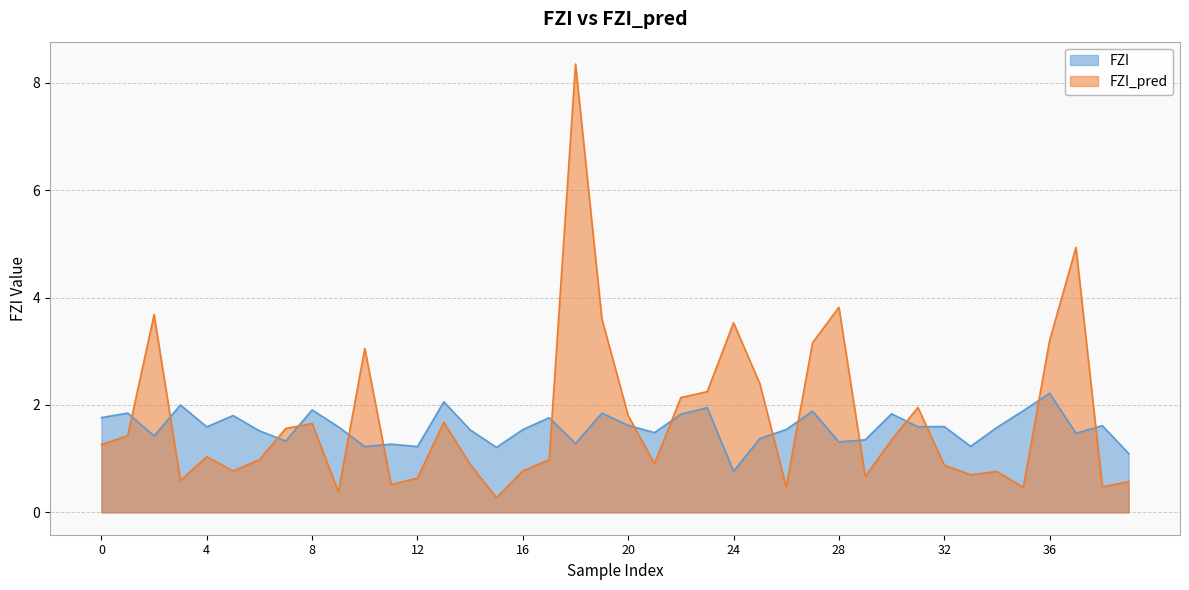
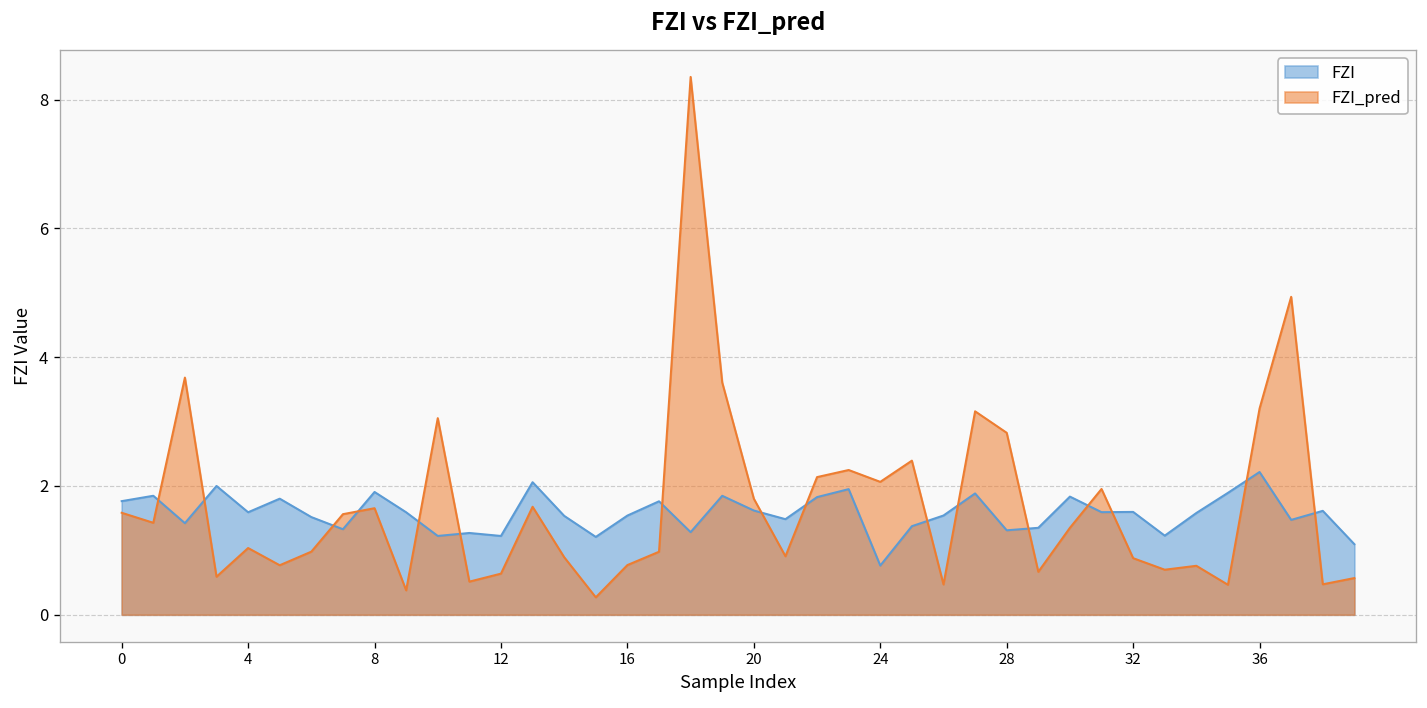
FZI_pred, 0: 1.3 -> 1.6
FZI_pred, 24: 3.5 -> 2.1
FZI_pred, 28: 3.8 -> 2.8
